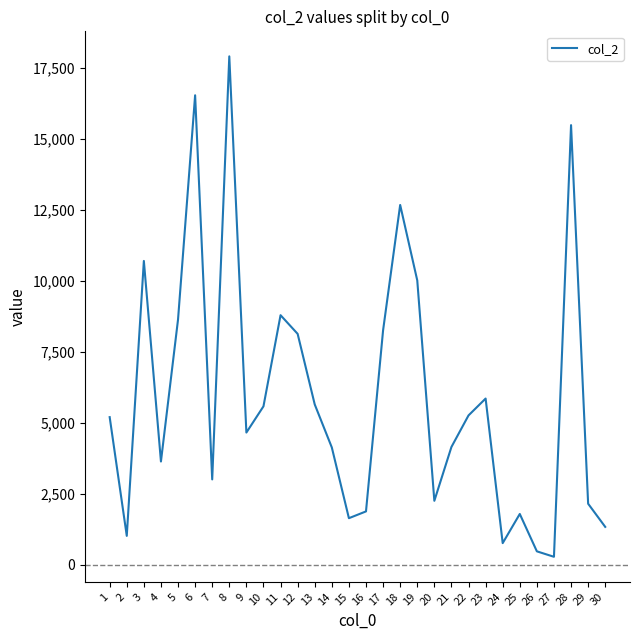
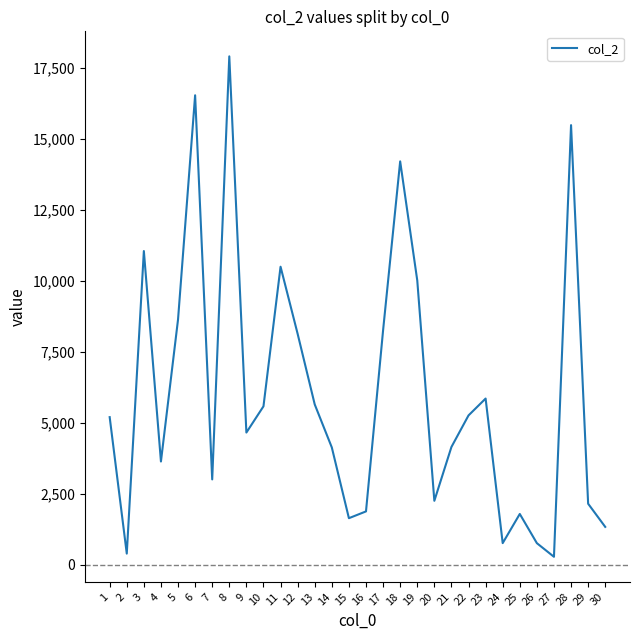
2: 1,000 -> 400
3: 10,700 -> 11,100
11: 8,800 -> 10,500
18: 12,700 -> 14,200
26: 500 -> 800
